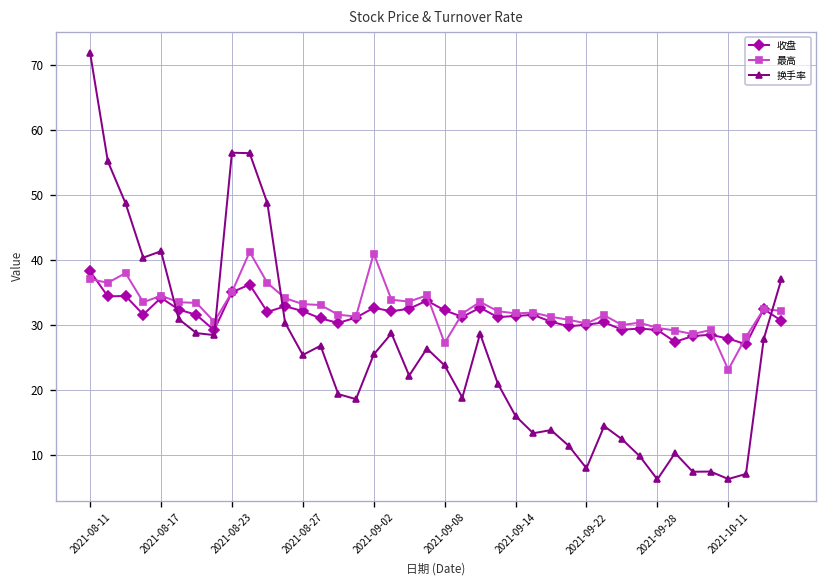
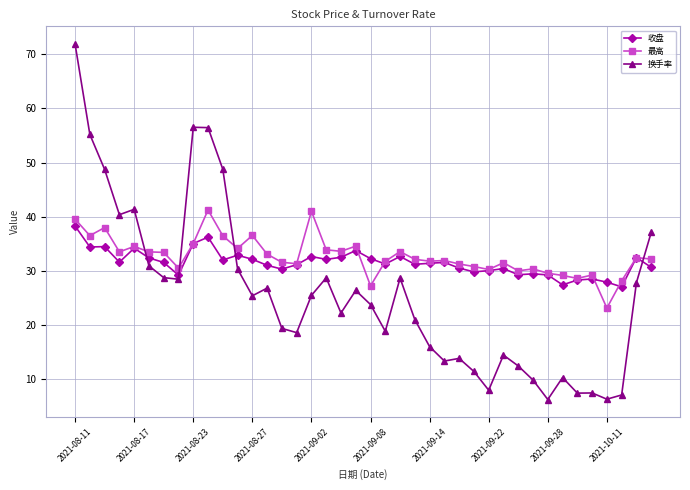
最高, 2021-08-11: 37 -> 40
最高, 2021-08-27: 33 -> 37
